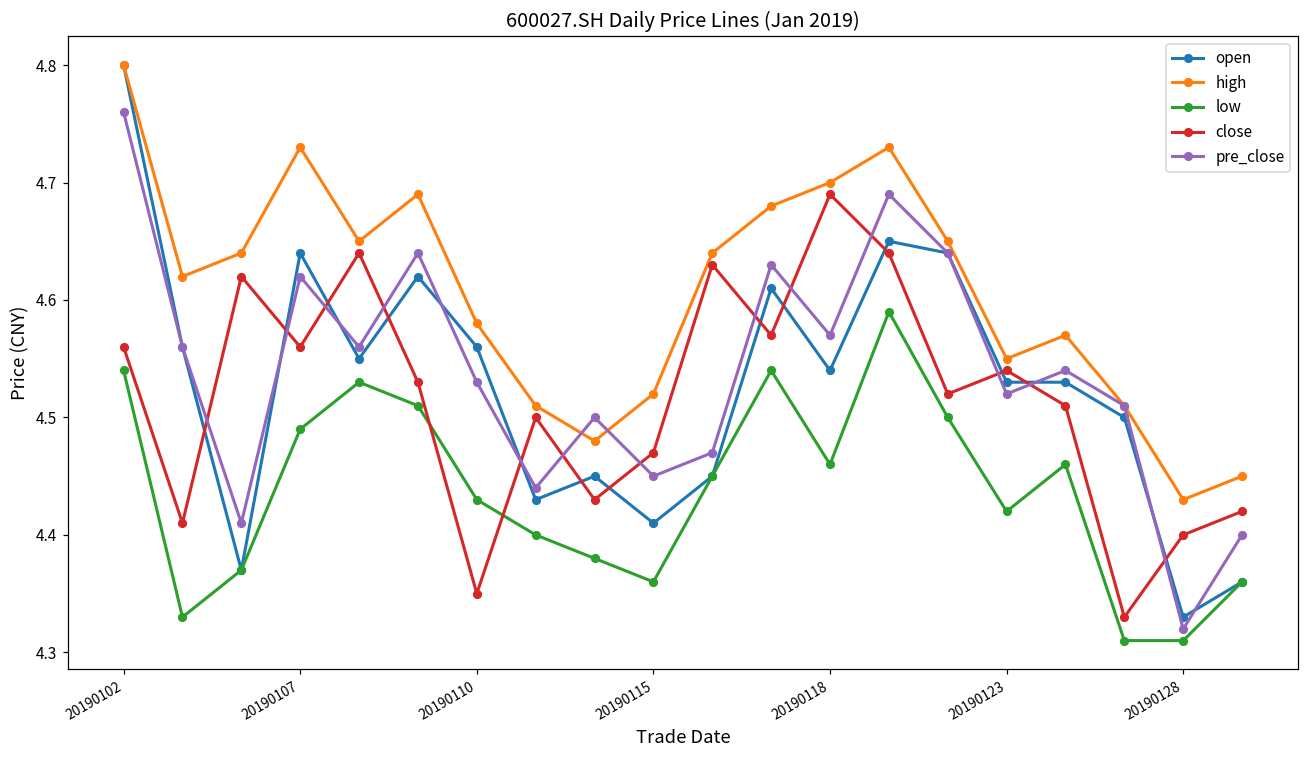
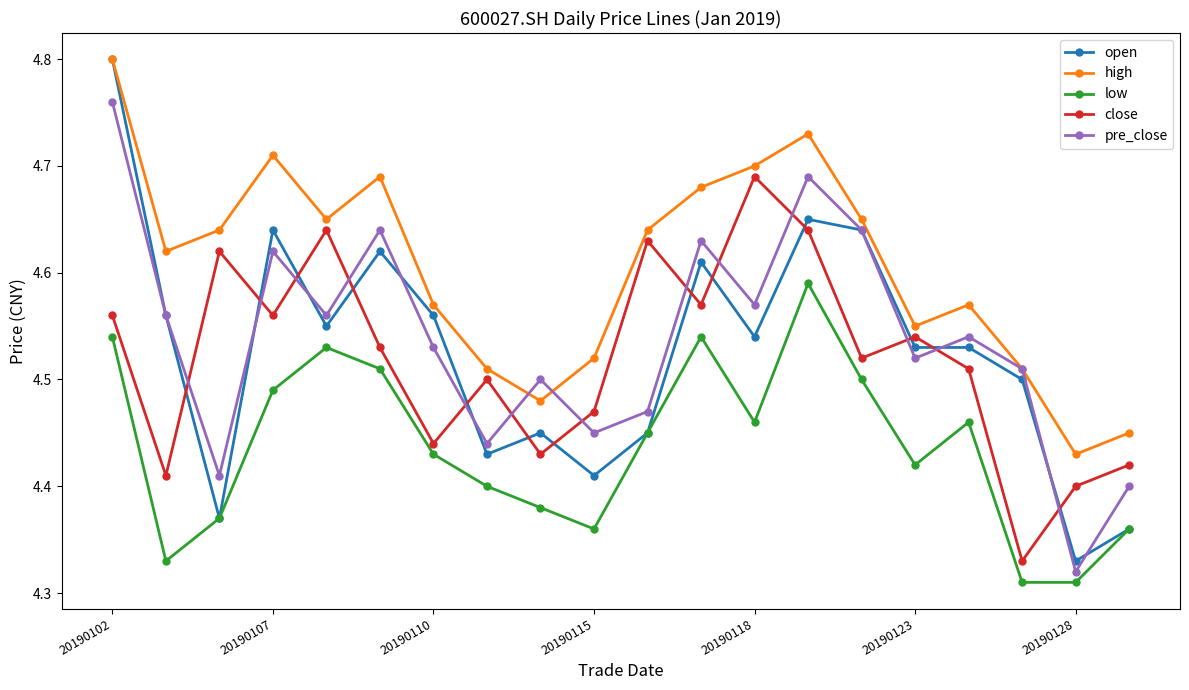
high, 20190107: 4.73 -> 4.71
high, 20190110: 4.58 -> 4.57
close, 20190110: 4.35 -> 4.44
